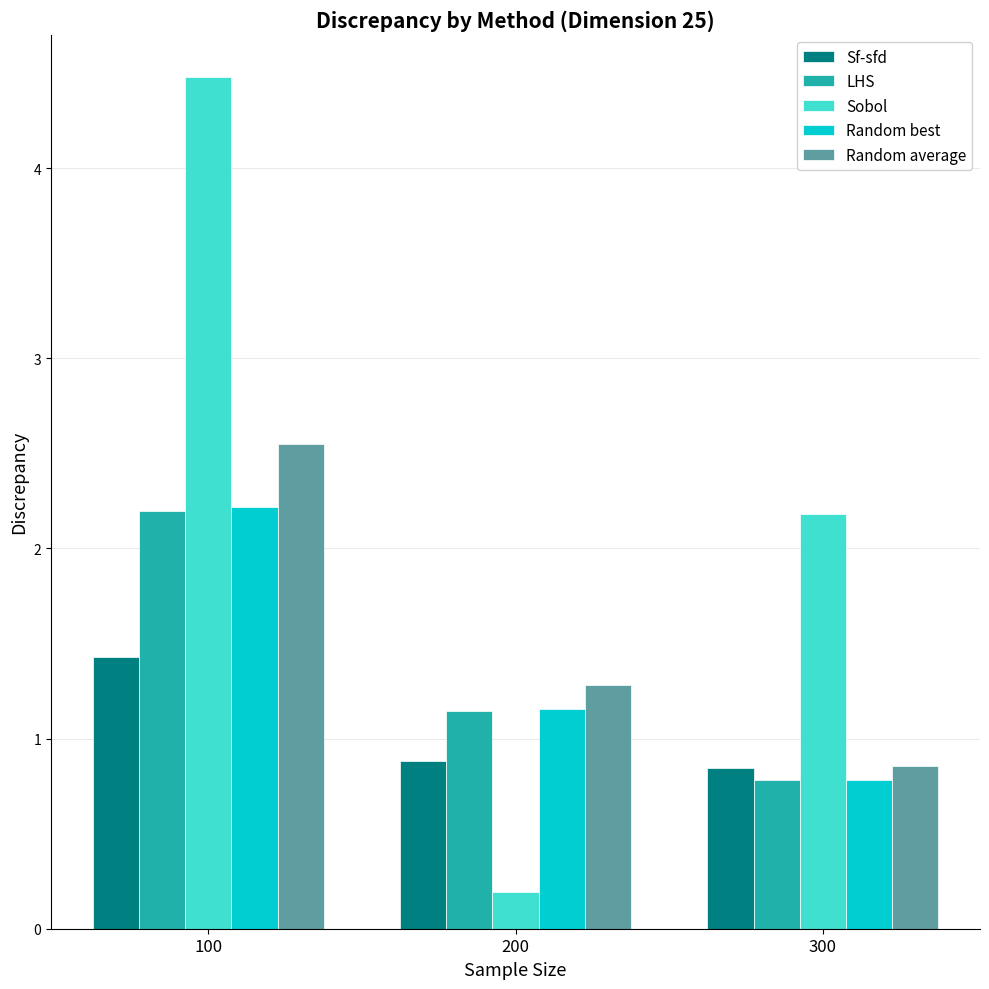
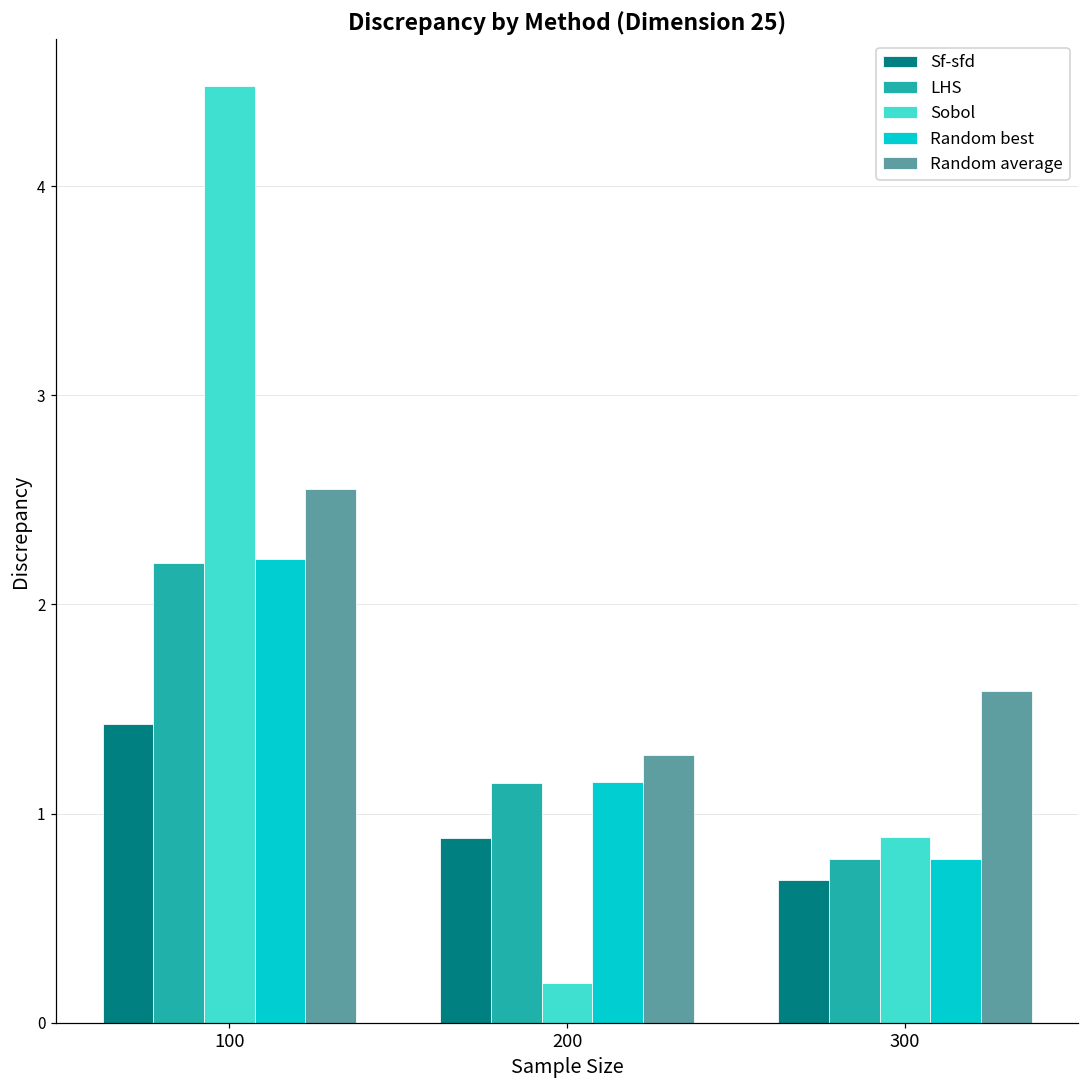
Sf-sfd, 300: 0.84 -> 0.68
Sobol, 300: 2.18 -> 0.89
Random average, 300: 0.86 -> 1.58
